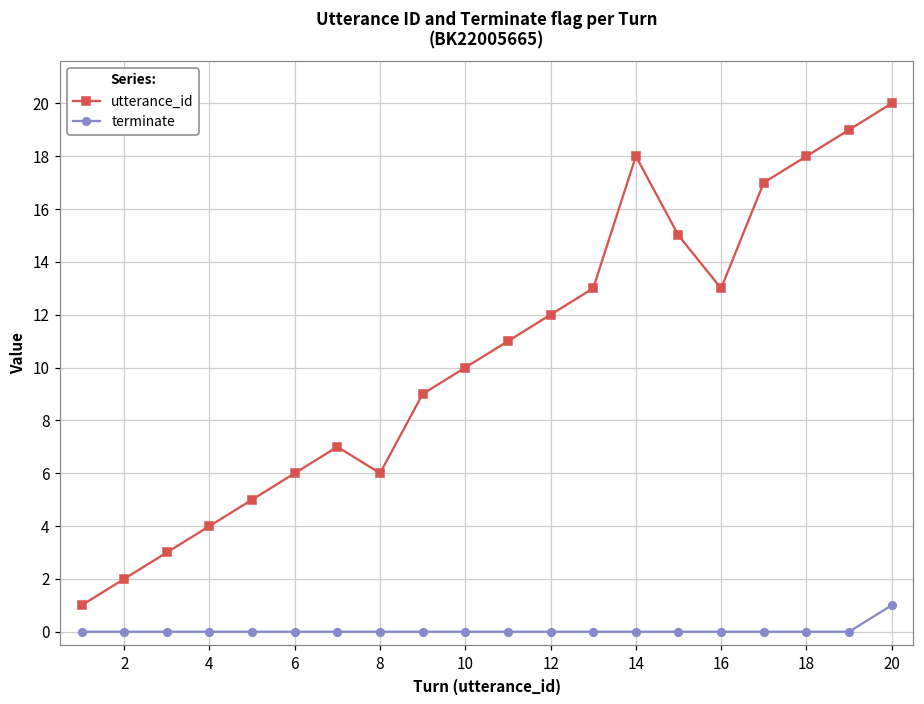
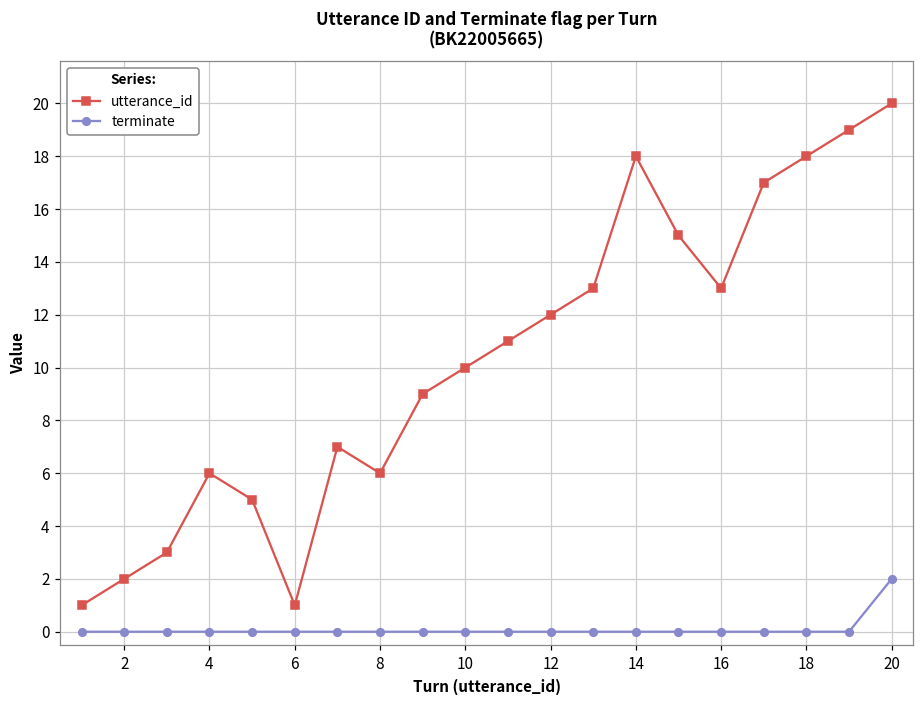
utterance_id, 4: 4 -> 6
utterance_id, 6: 6 -> 1
terminate, 20: 1 -> 2
